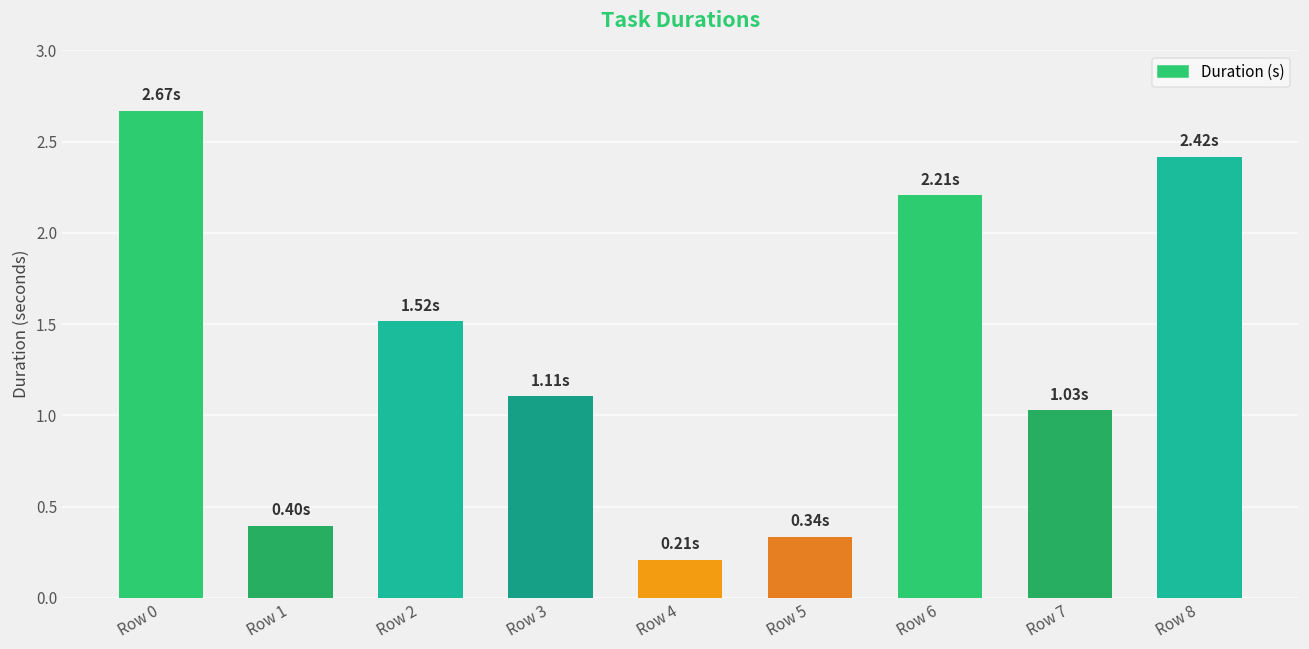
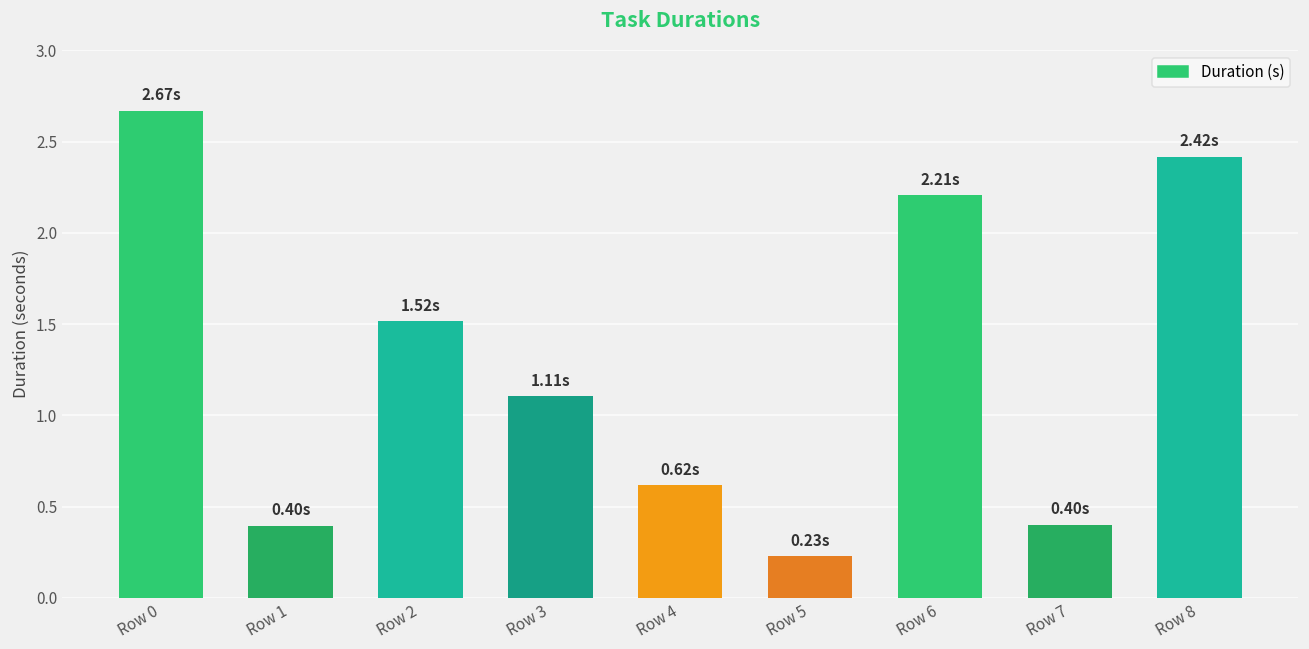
Row 4: 0.21s -> 0.62s
Row 5: 0.34s -> 0.23s
Row 7: 1.03s -> 0.40s
